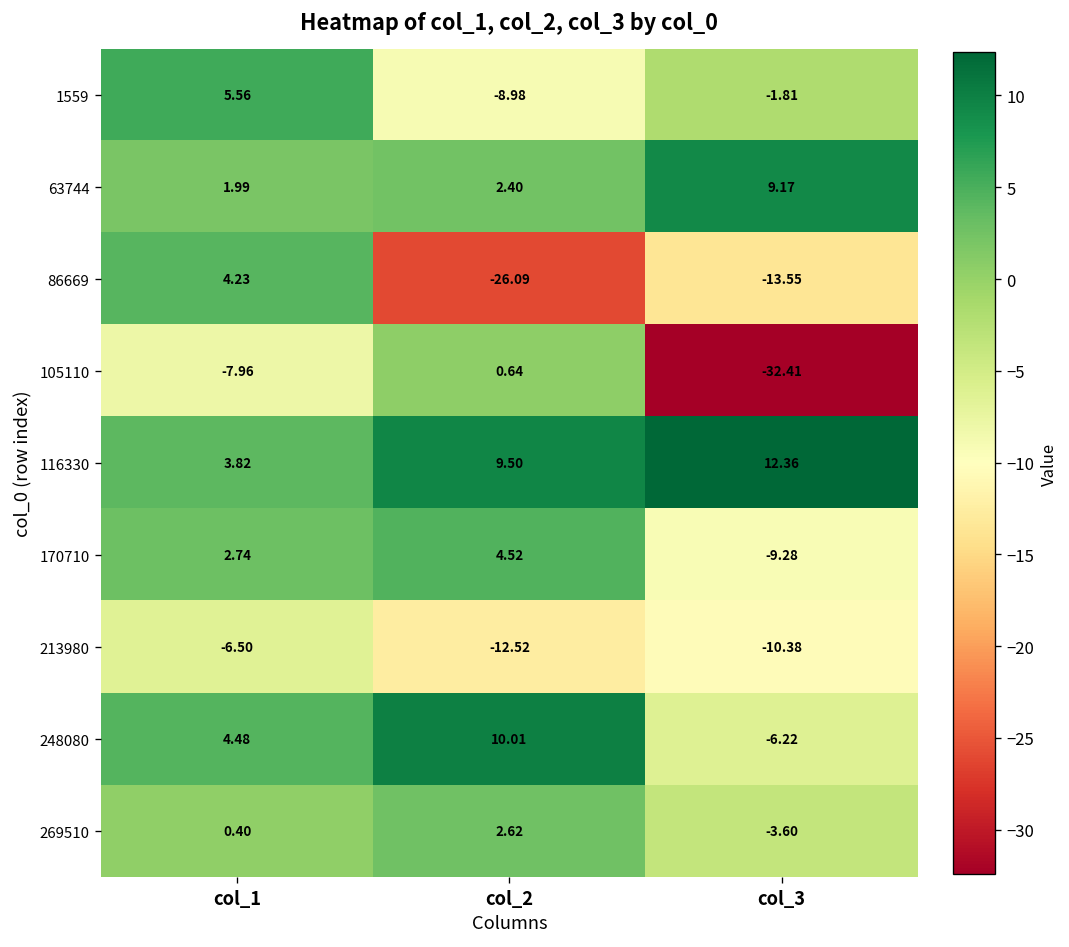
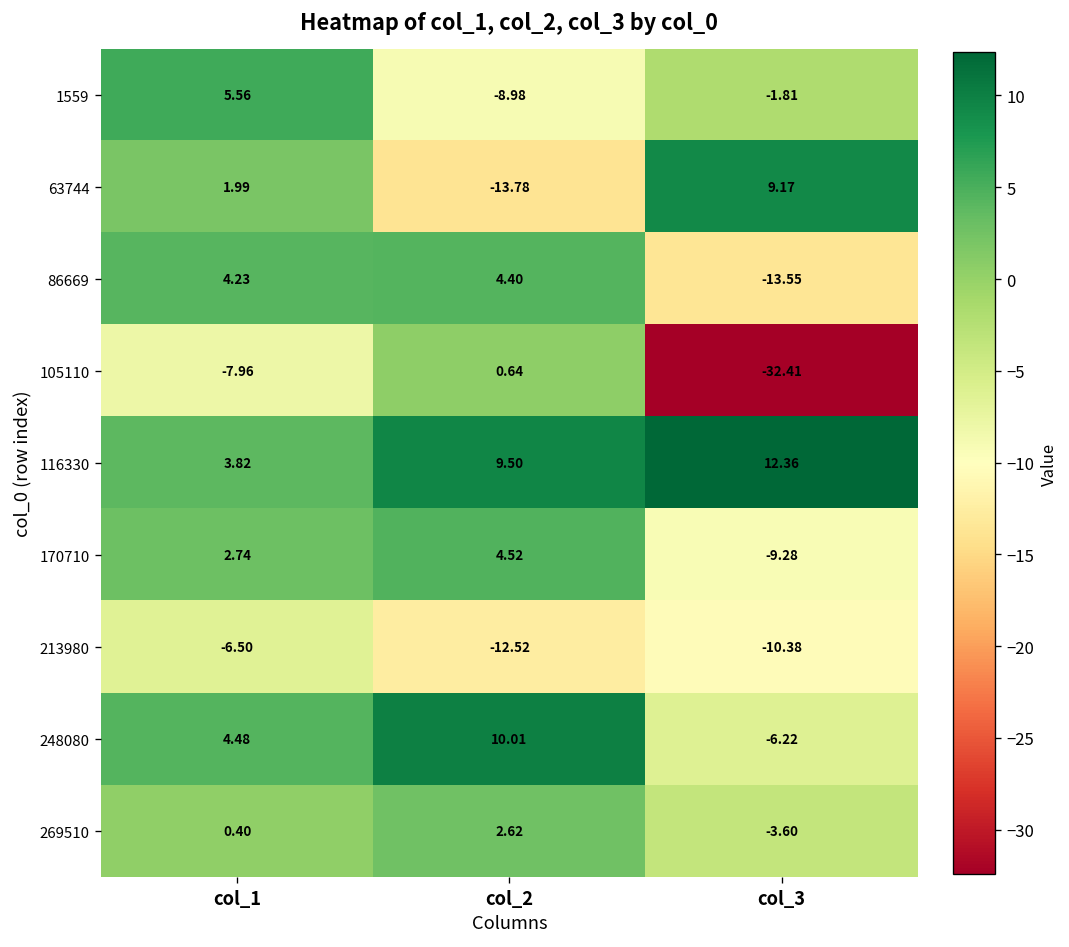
63744, col_2: 2.40 -> -13.78
86669, col_2: -26.09 -> 4.40
